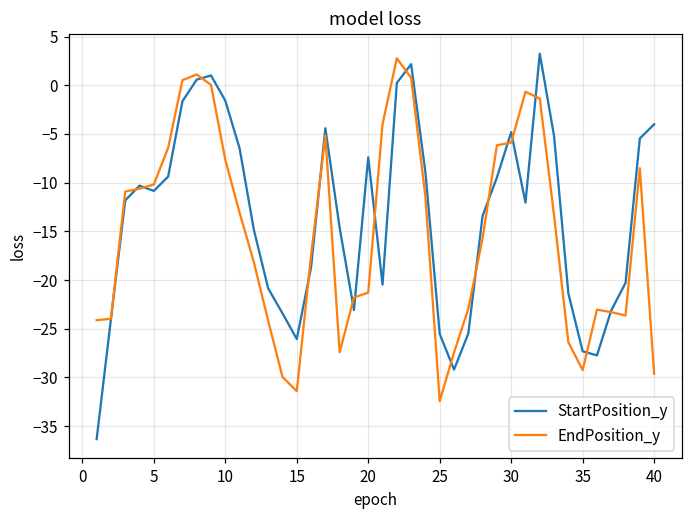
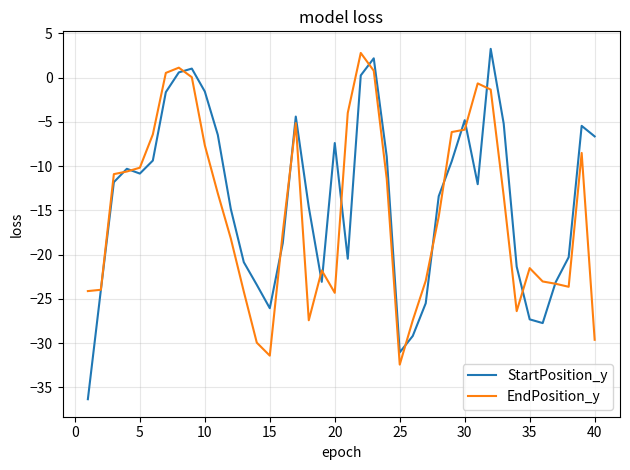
EndPosition_y, 20: -21 -> -24
StartPosition_y, 25: -26 -> -31
EndPosition_y, 35: -29 -> -22
StartPosition_y, 40: -4 -> -7
